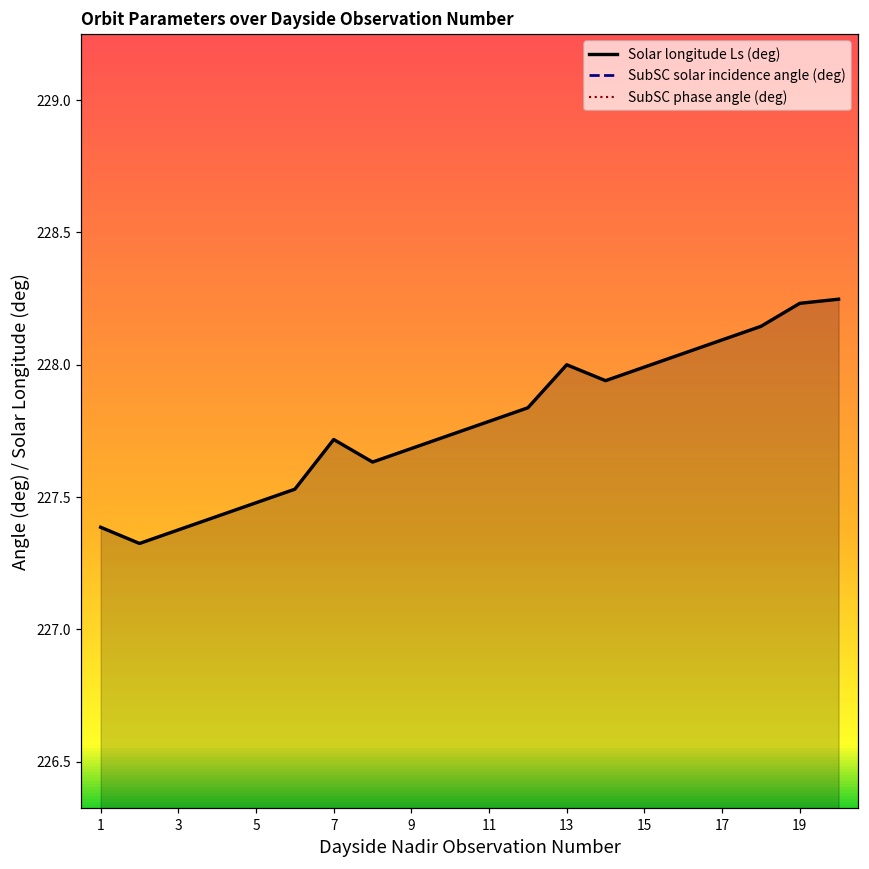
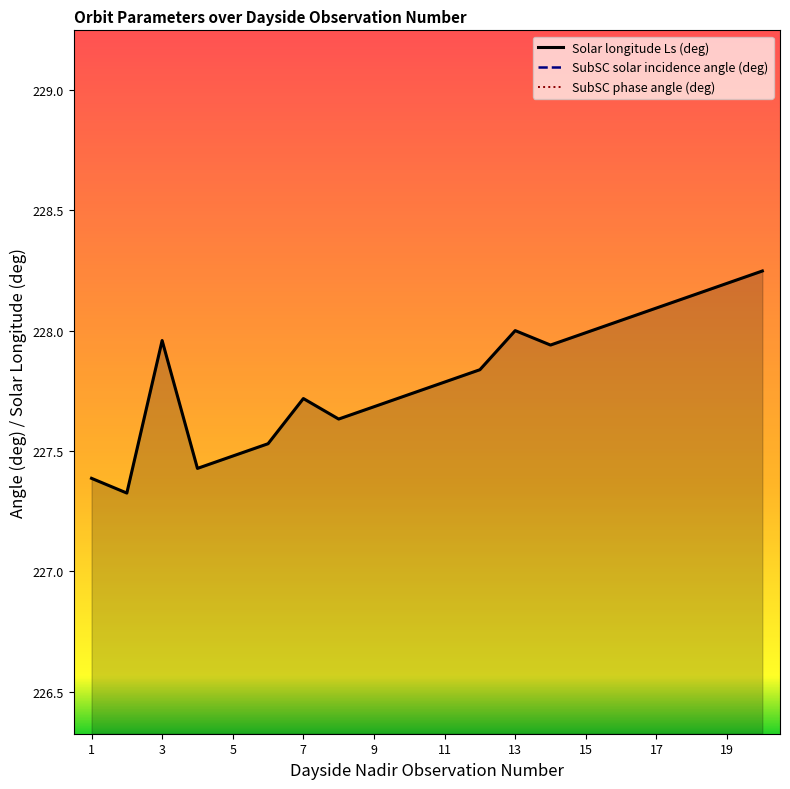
Solar longitude Ls (deg), 3: 227.38 -> 227.96
Solar longitude Ls (deg), 19: 228.23 -> 228.20
